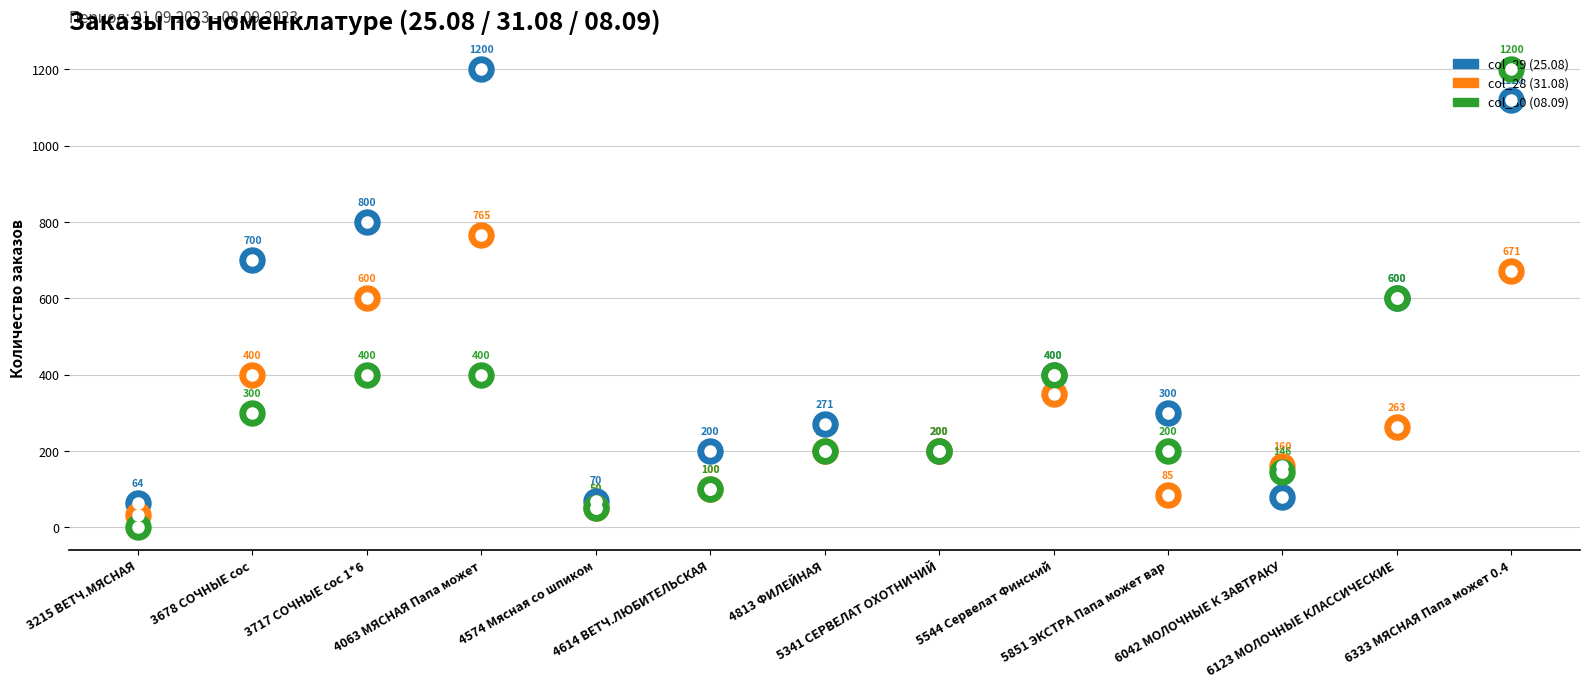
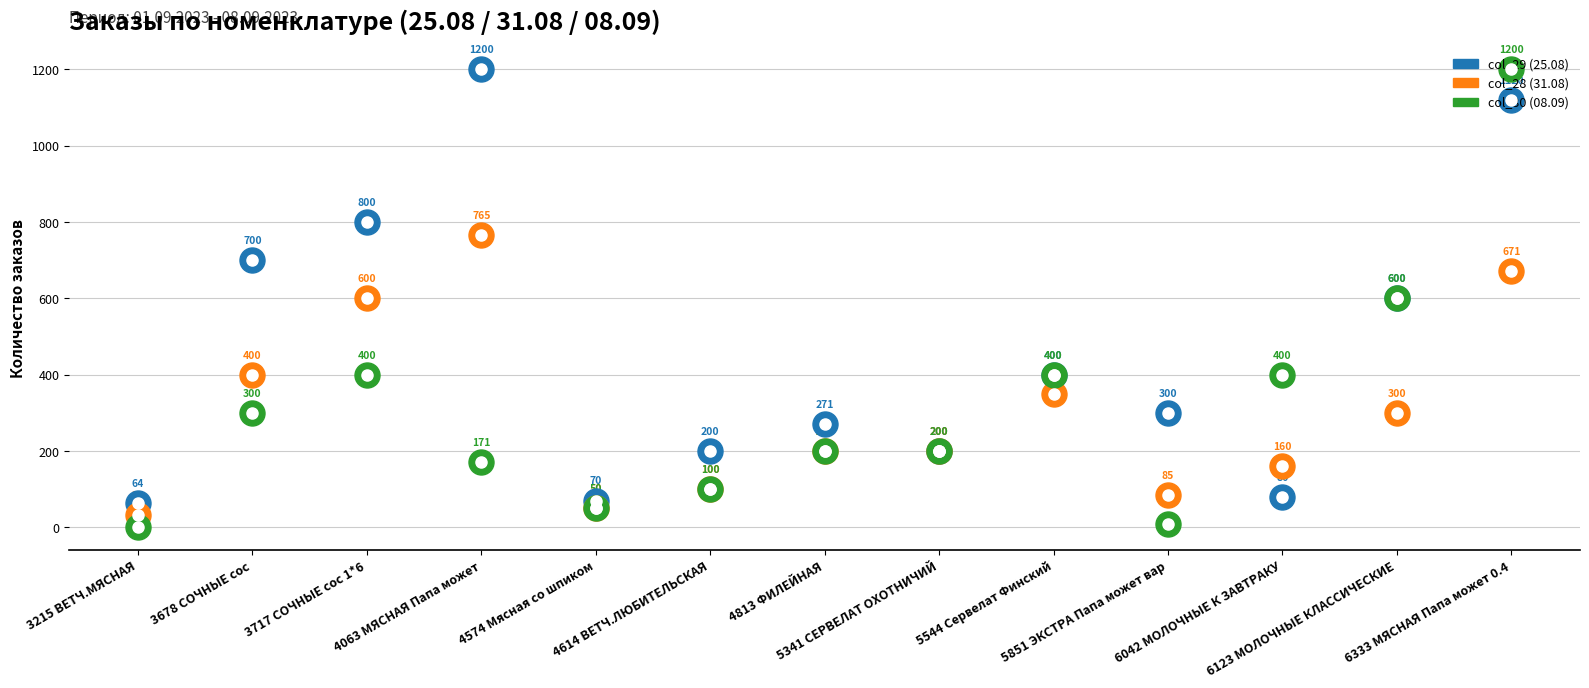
col_30 (08.09), 4063 МЯСНАЯ Папа может: 400 -> 171
col_30 (08.09), 5851 ЭКСТРА Папа может вар: 200 -> 9
col_30 (08.09), 6042 МОЛОЧНЫЕ К ЗАВТРАКУ: 146 -> 400
col_28 (31.08), 6123 МОЛОЧНЫЕ КЛАССИЧЕСКИЕ: 263 -> 300
